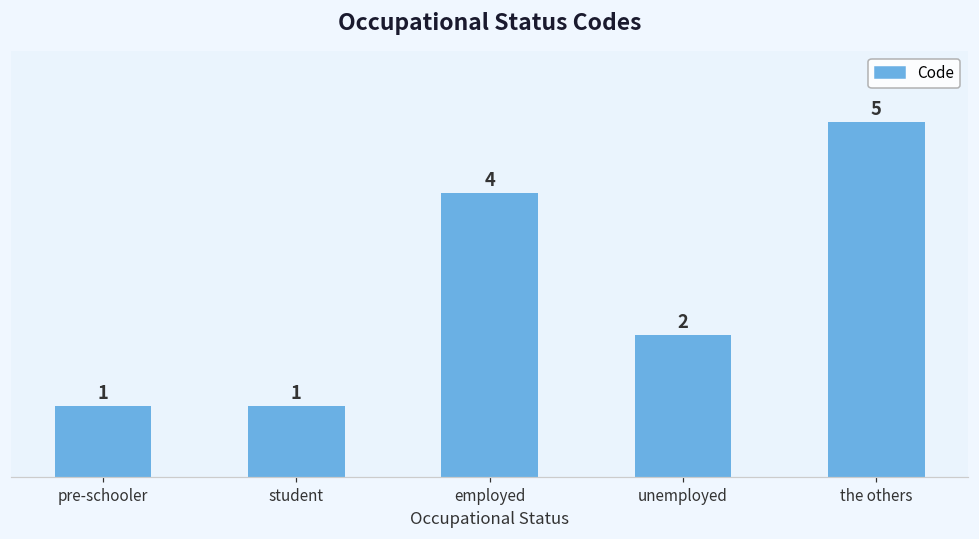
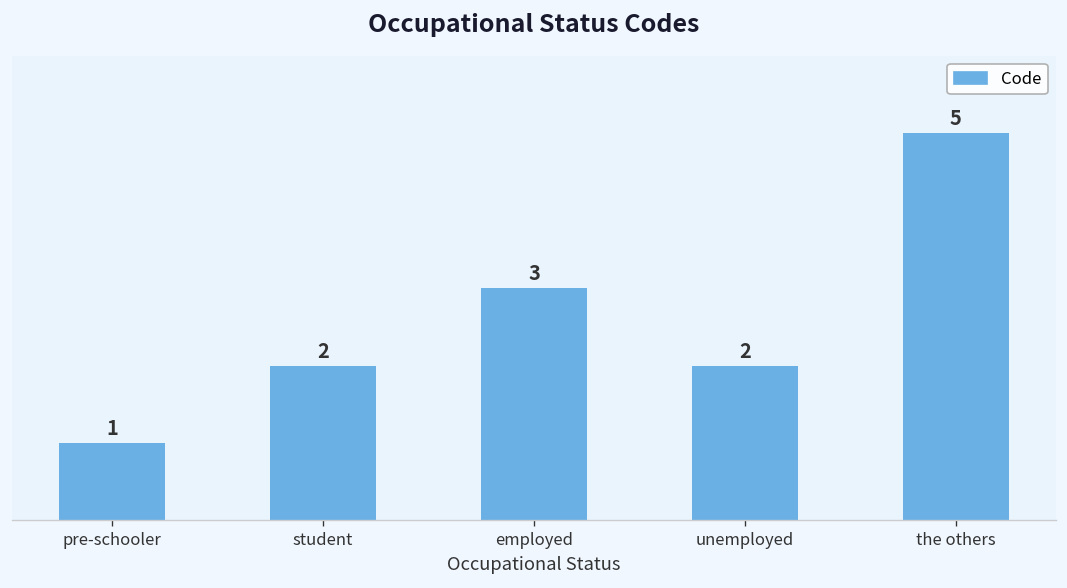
student: 1 -> 2
employed: 4 -> 3
